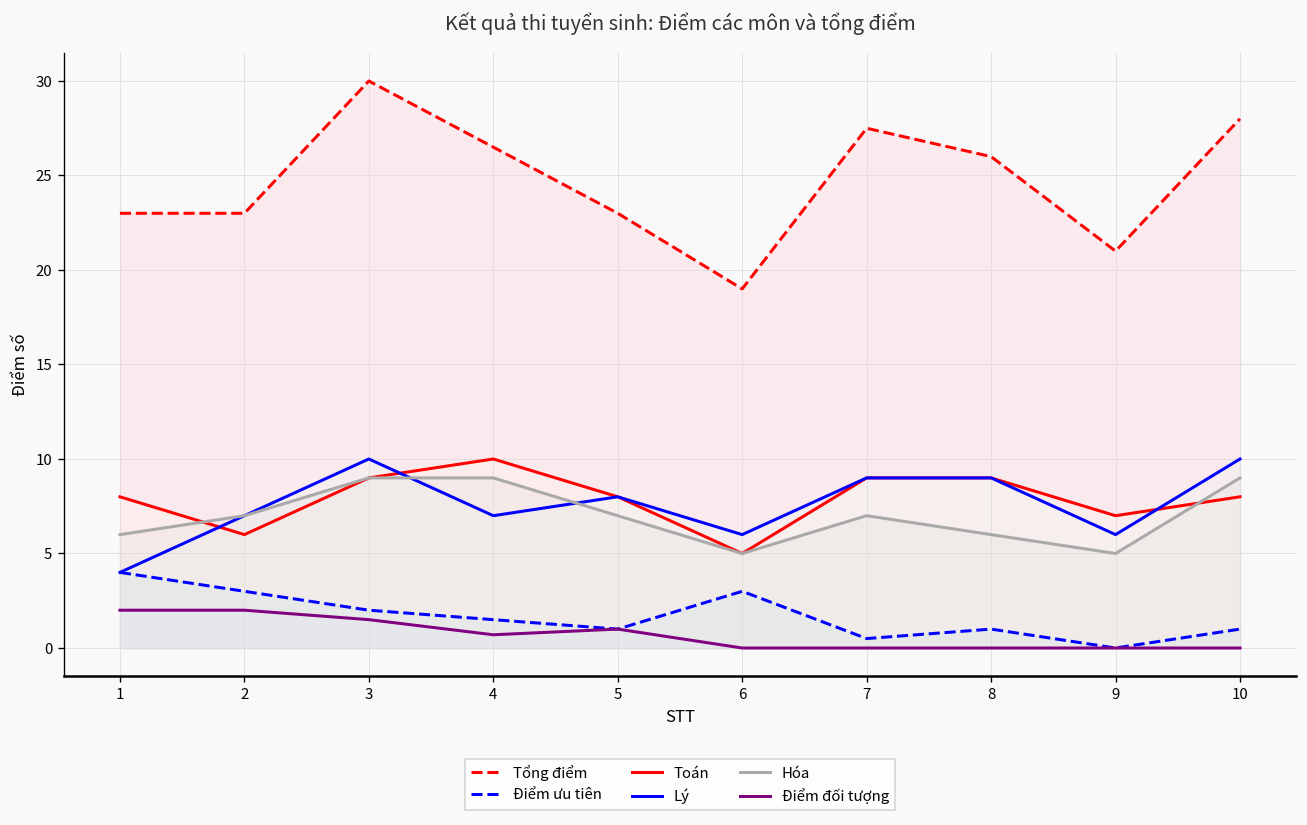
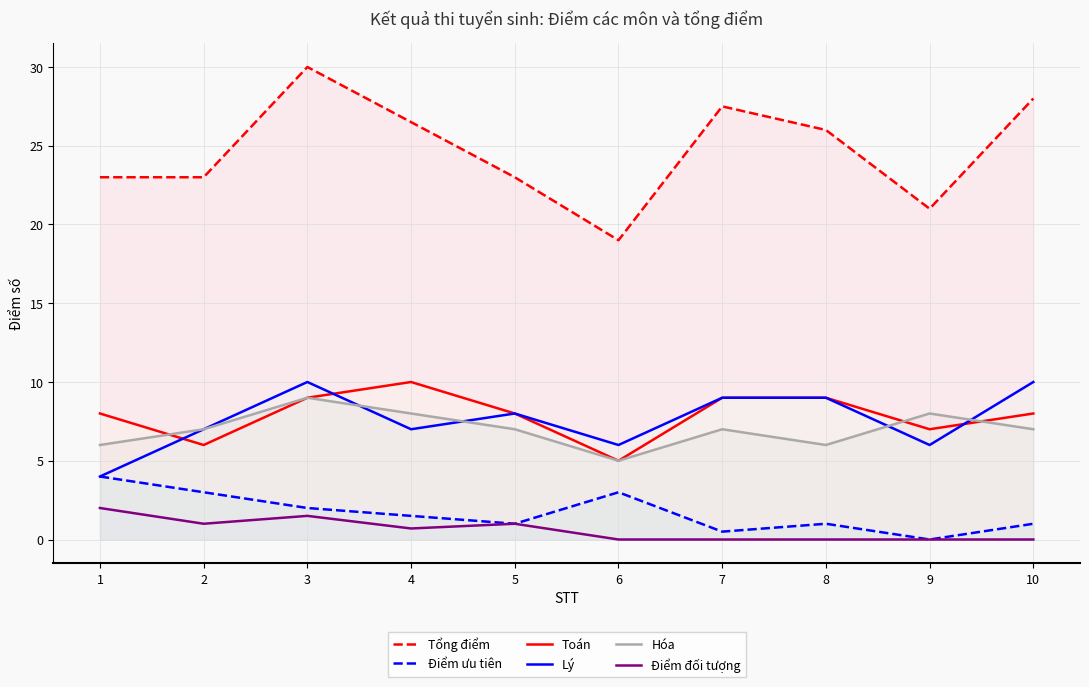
Điểm đối tượng, 2: 2 -> 1
Hóa, 4: 9 -> 8
Hóa, 9: 5 -> 8
Hóa, 10: 9 -> 7
